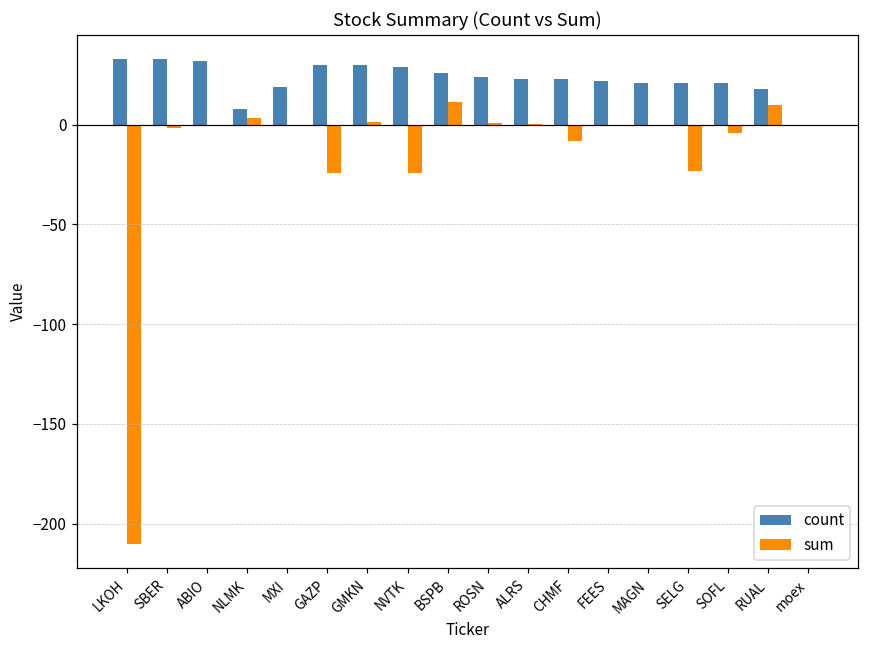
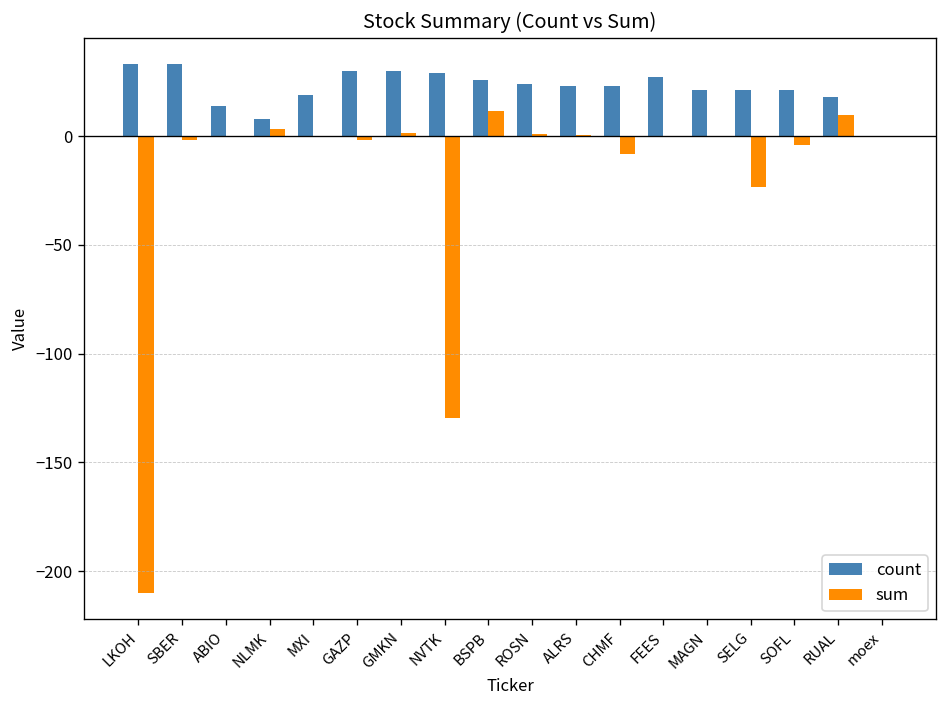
count, ABIO: 32 -> 14
sum, GAZP: -24 -> -2
sum, NVTK: -24 -> -130
count, FEES: 22 -> 27
